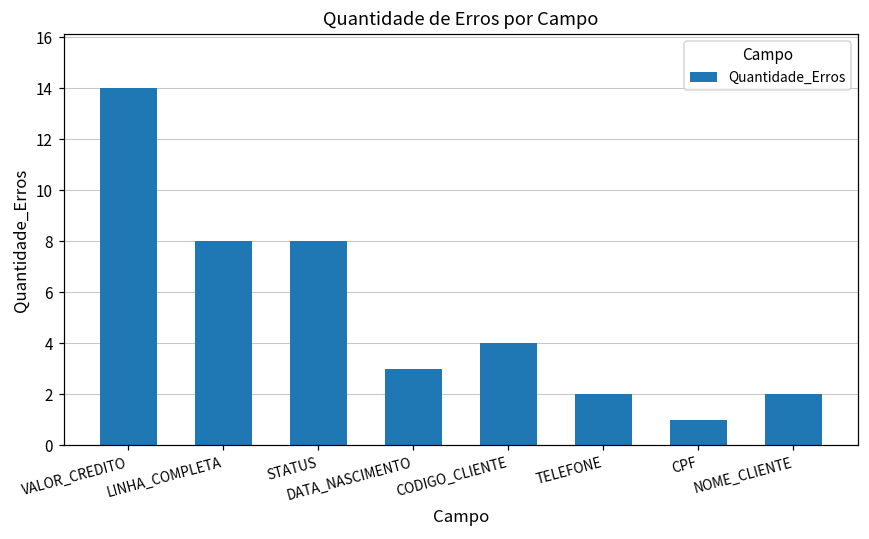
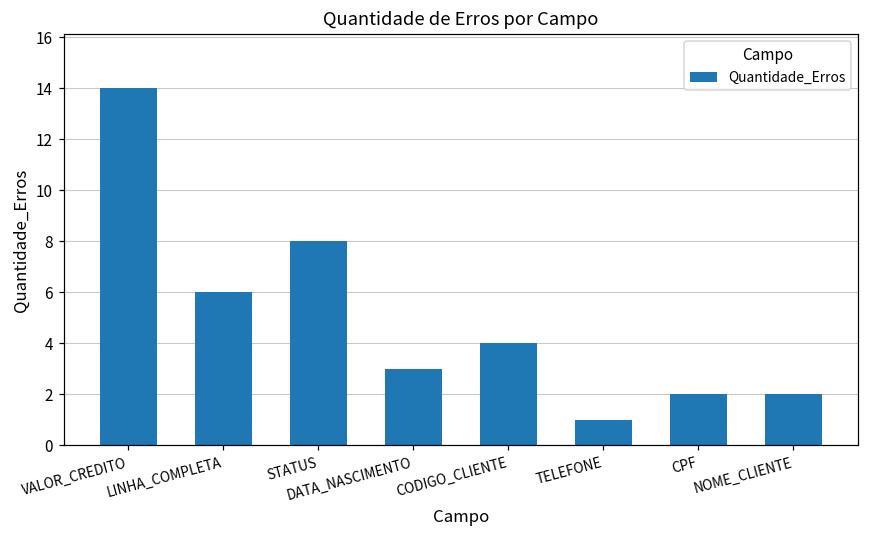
LINHA_COMPLETA: 8 -> 6
TELEFONE: 2 -> 1
CPF: 1 -> 2
